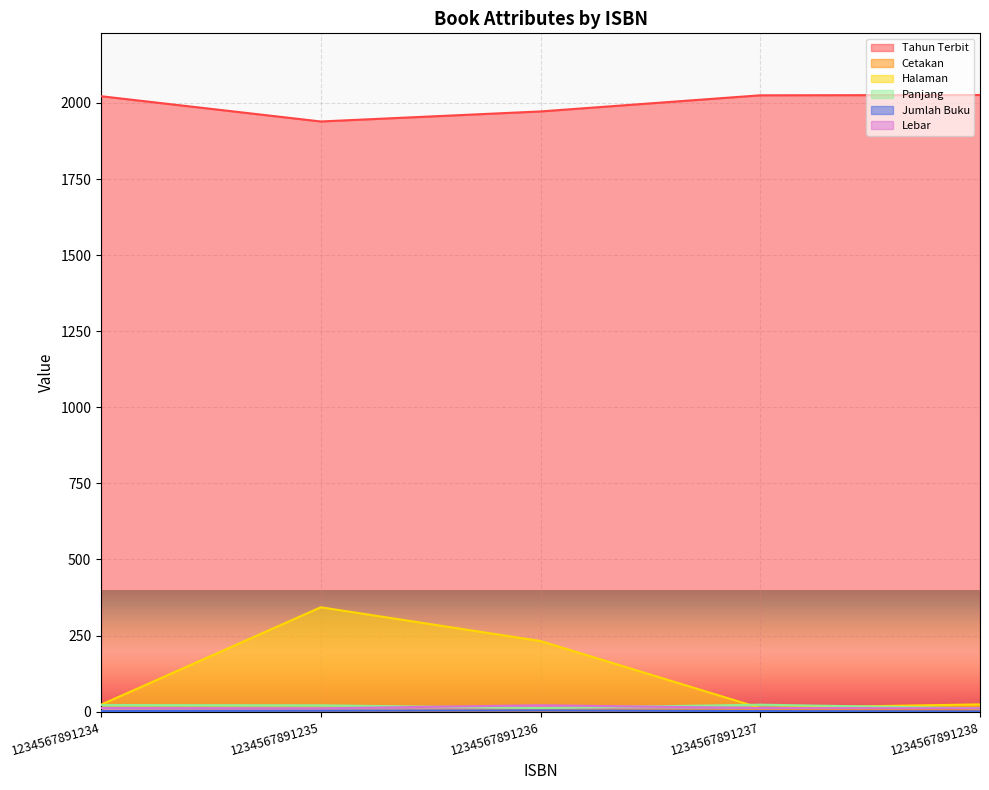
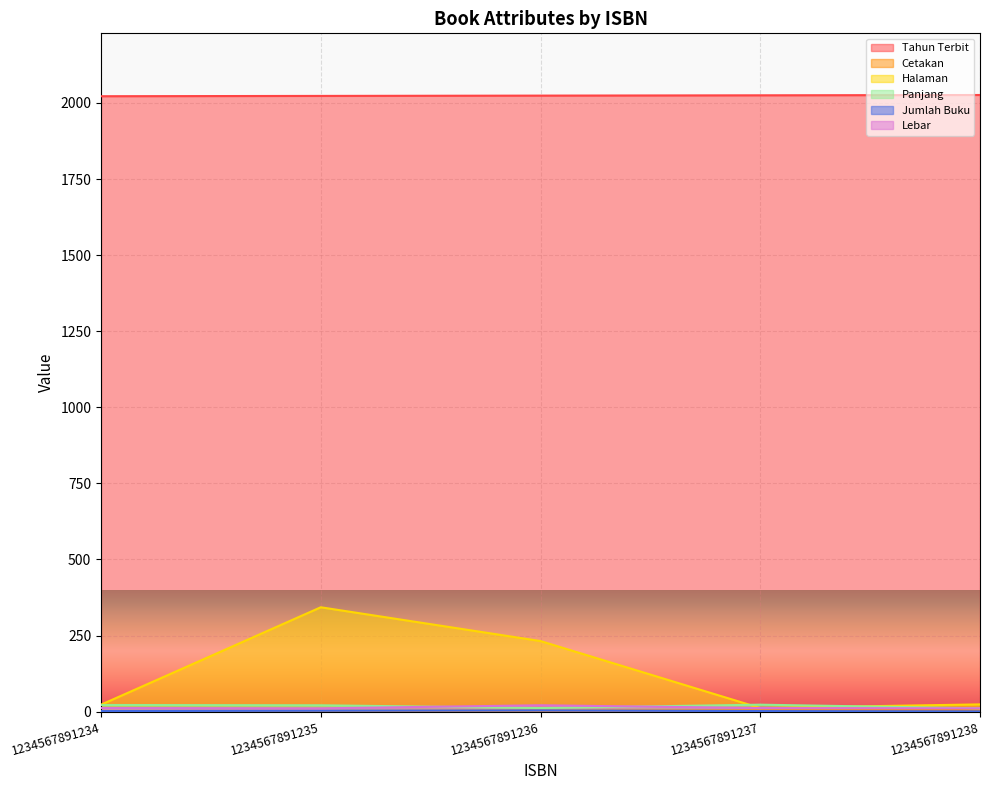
Tahun Terbit, 1234567891235: 1940 -> 2020
Tahun Terbit, 1234567891236: 1970 -> 2020
